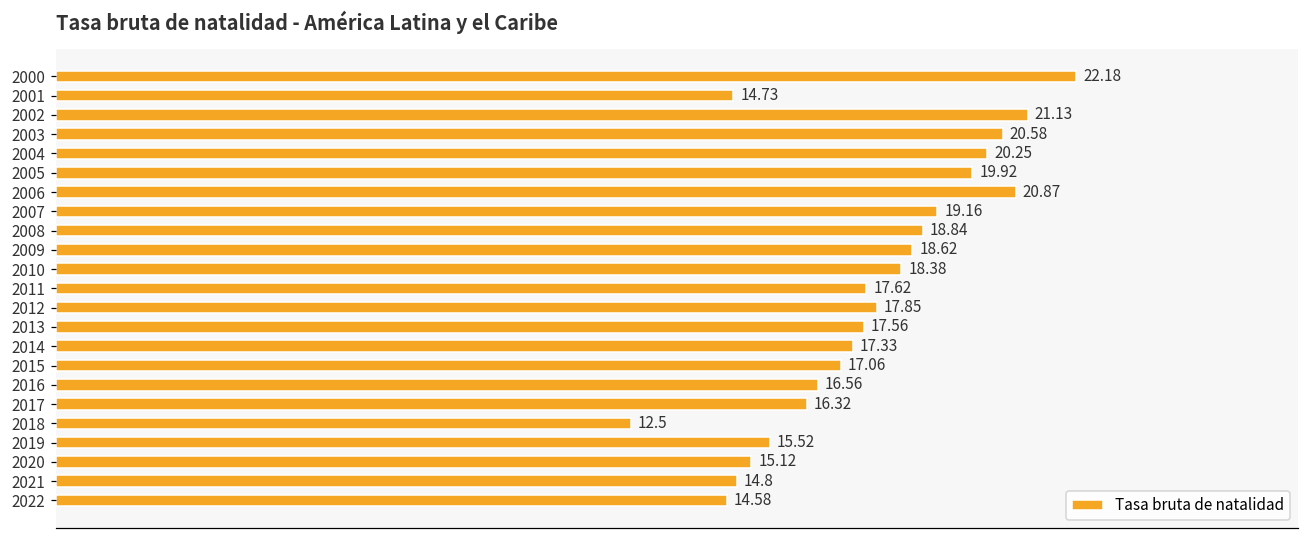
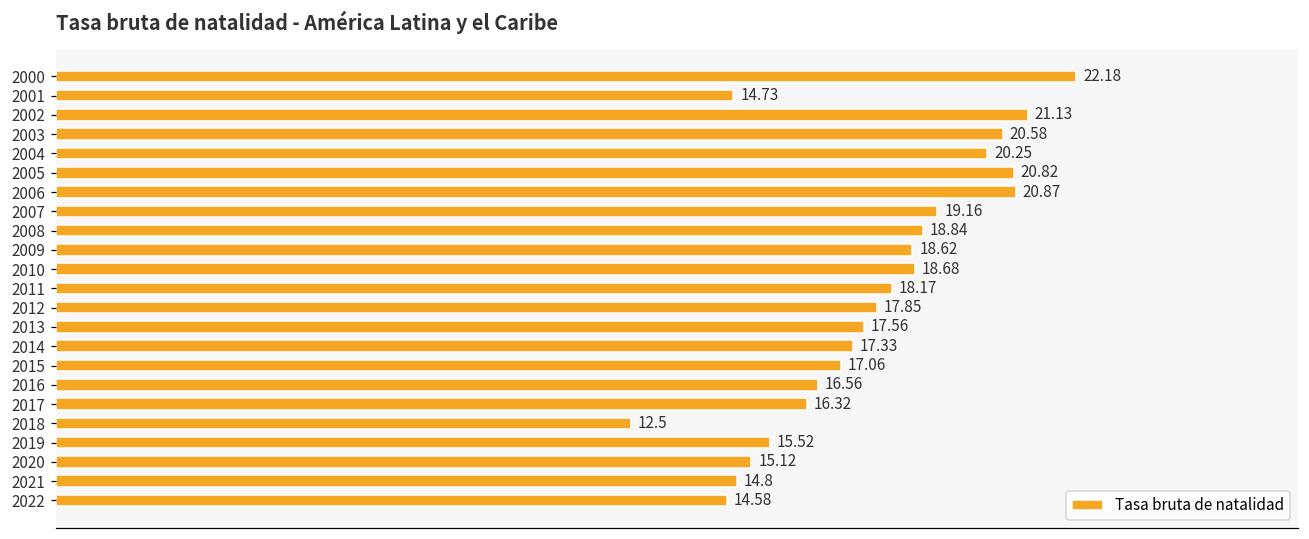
2005: 19.92 -> 20.82
2010: 18.38 -> 18.68
2011: 17.62 -> 18.17
